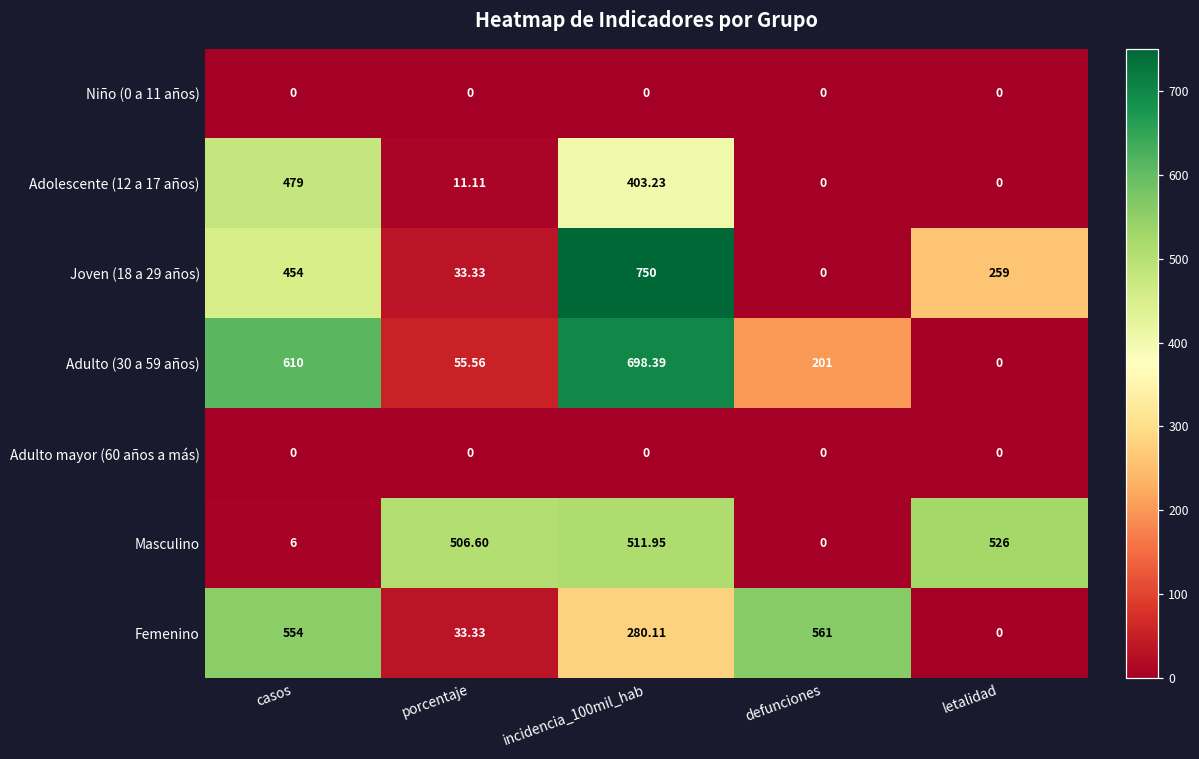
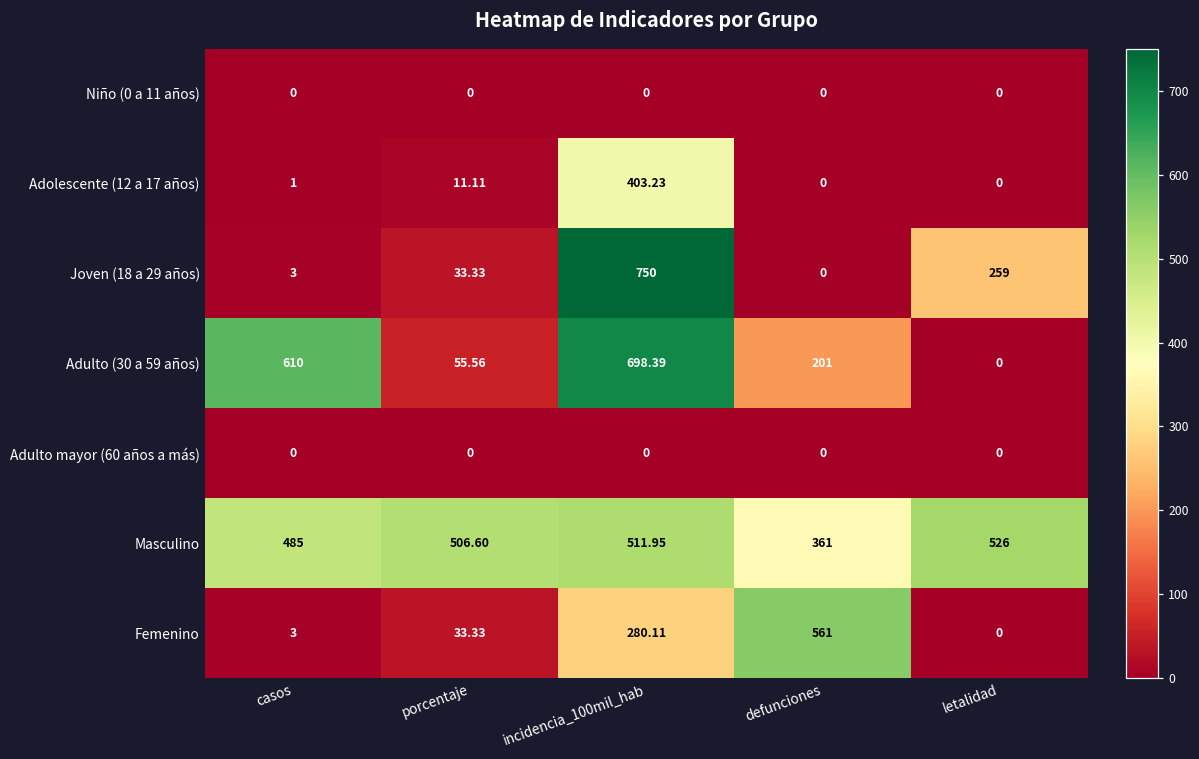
Adolescente (12 a 17 años), casos: 479 -> 1
Joven (18 a 29 años), casos: 454 -> 3
Masculino, casos: 6 -> 485
Masculino, defunciones: 0 -> 361
Femenino, casos: 554 -> 3
